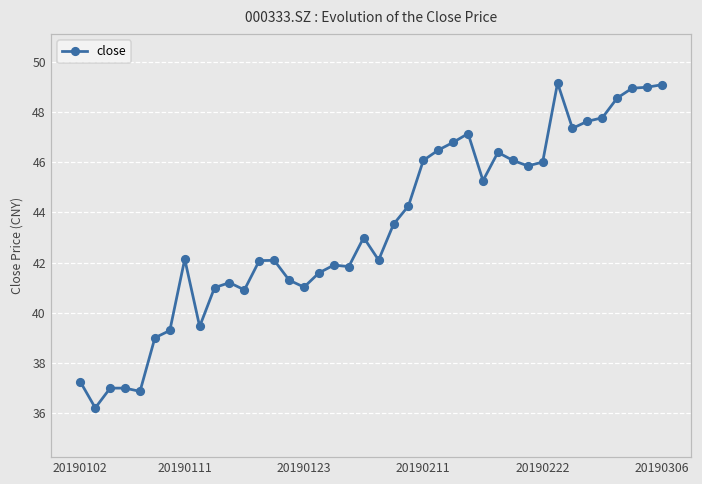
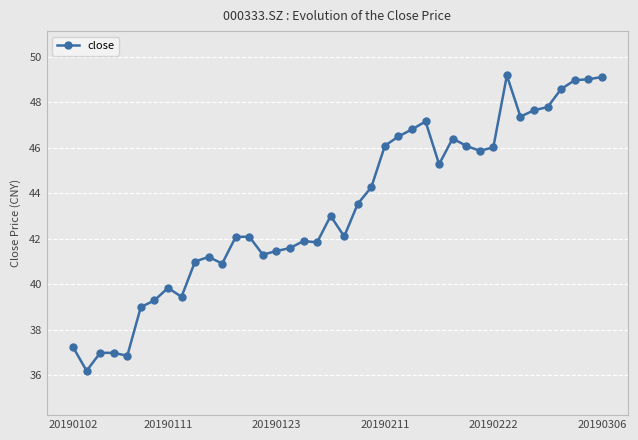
20190111: 42.1 -> 39.8
20190123: 41.0 -> 41.5
